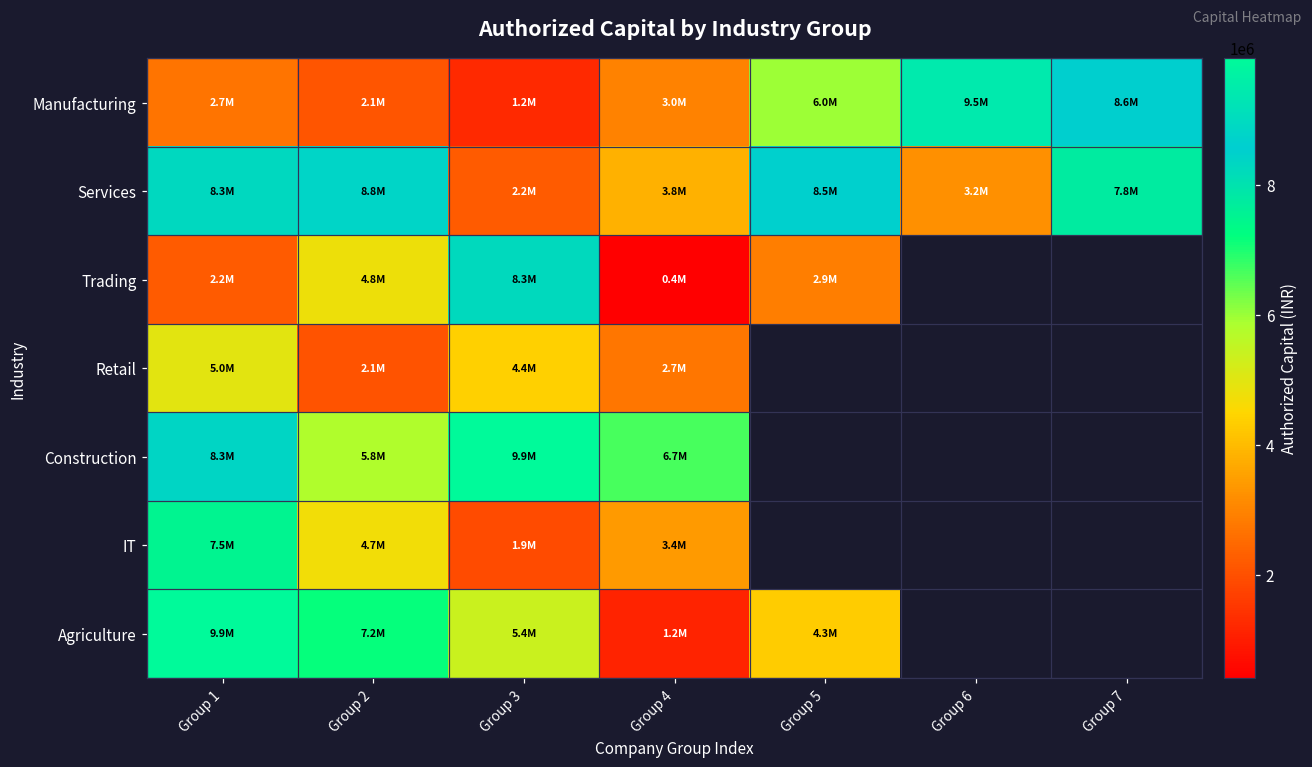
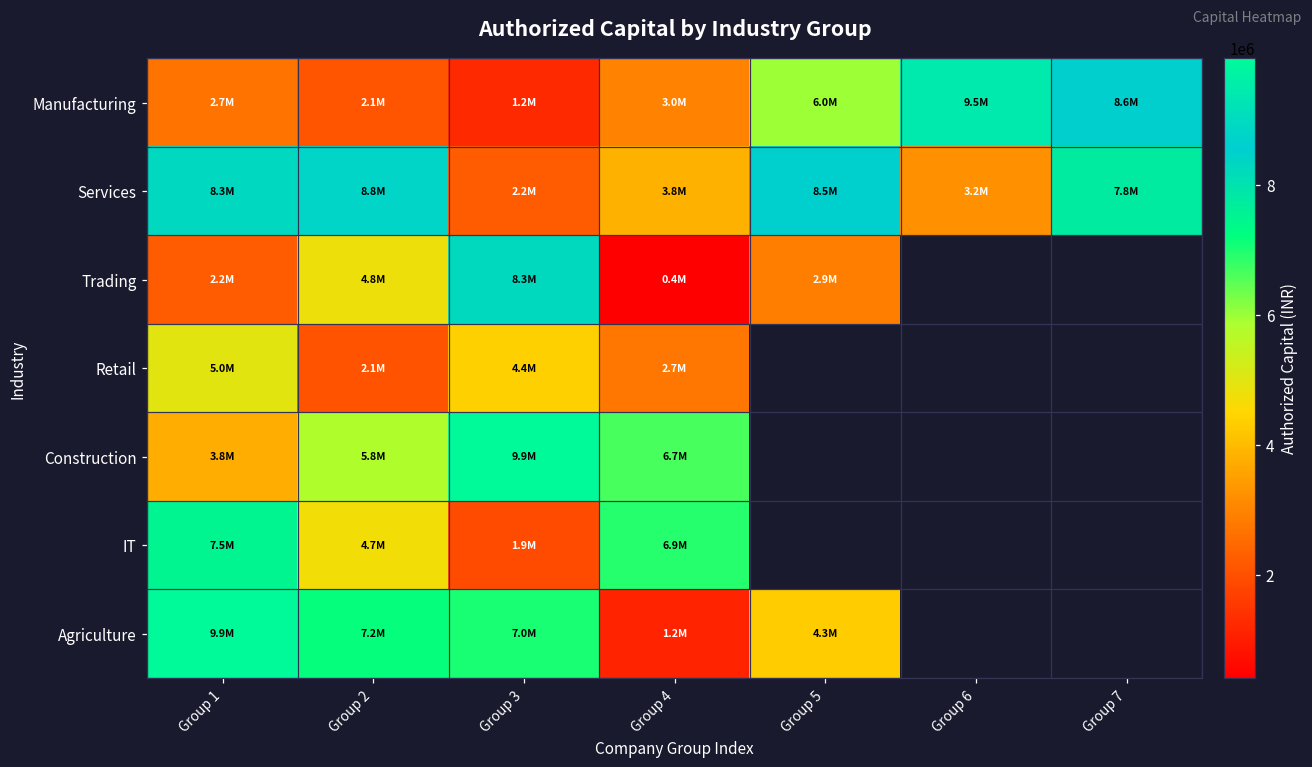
Construction, Group 1: 8.3M -> 3.8M
IT, Group 4: 3.4M -> 6.9M
Agriculture, Group 3: 5.4M -> 7.0M
